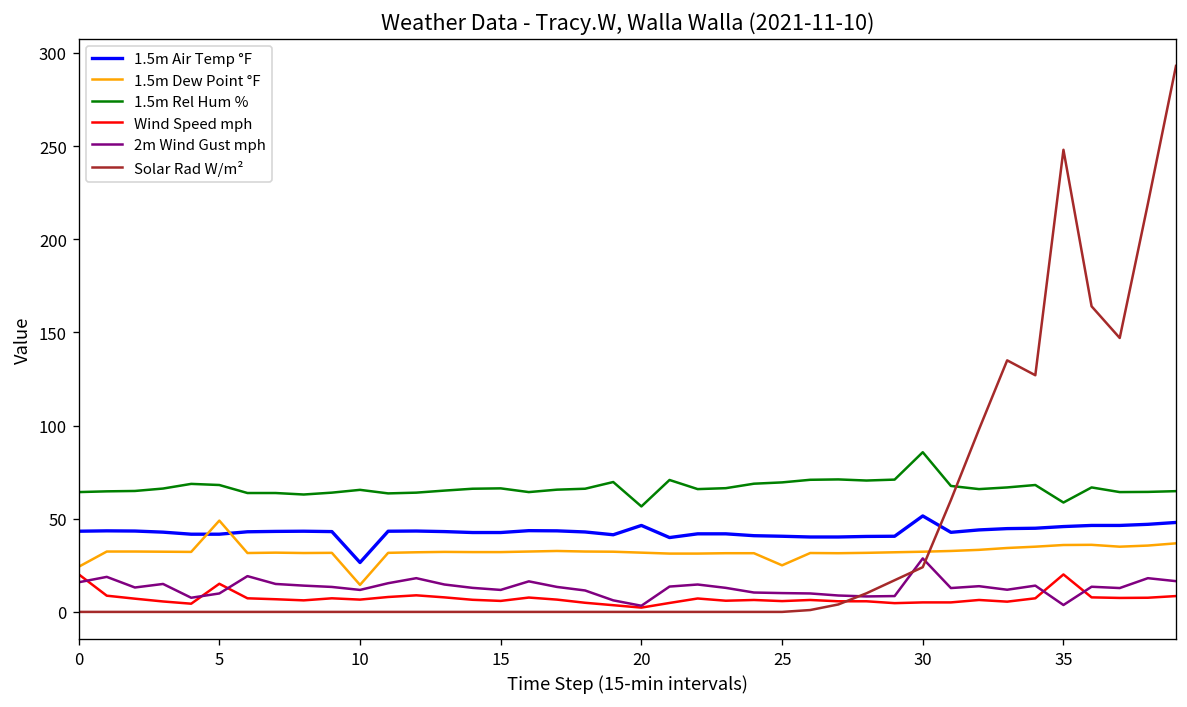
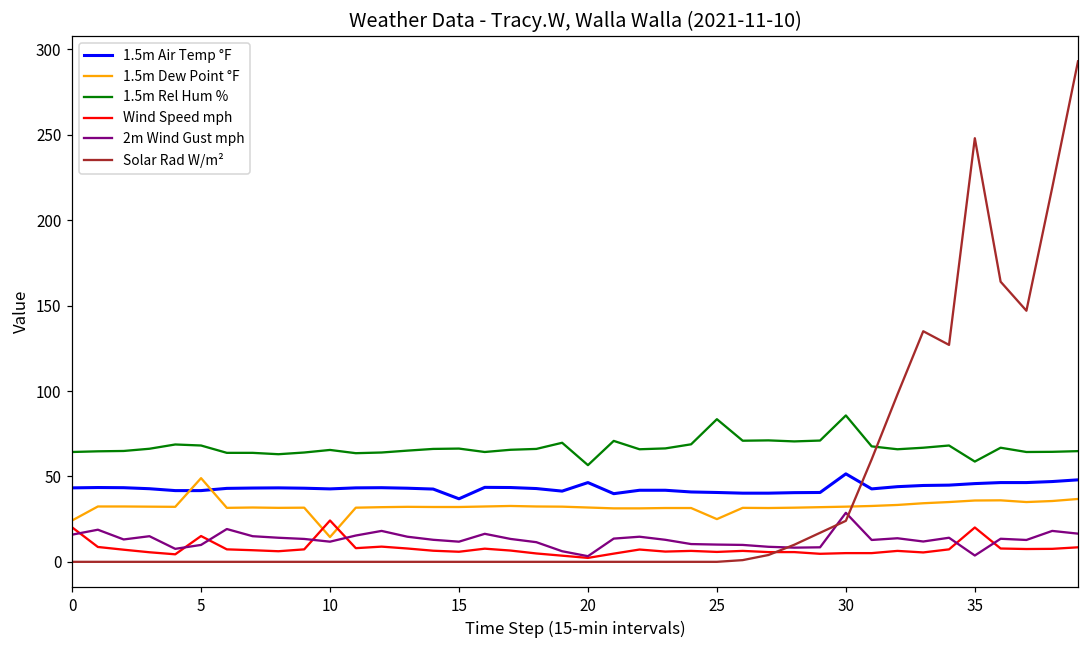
1.5m Air Temp °F, 10: 27 -> 43
Wind Speed mph, 10: 7 -> 24
1.5m Air Temp °F, 15: 43 -> 37
1.5m Rel Hum %, 25: 70 -> 84
